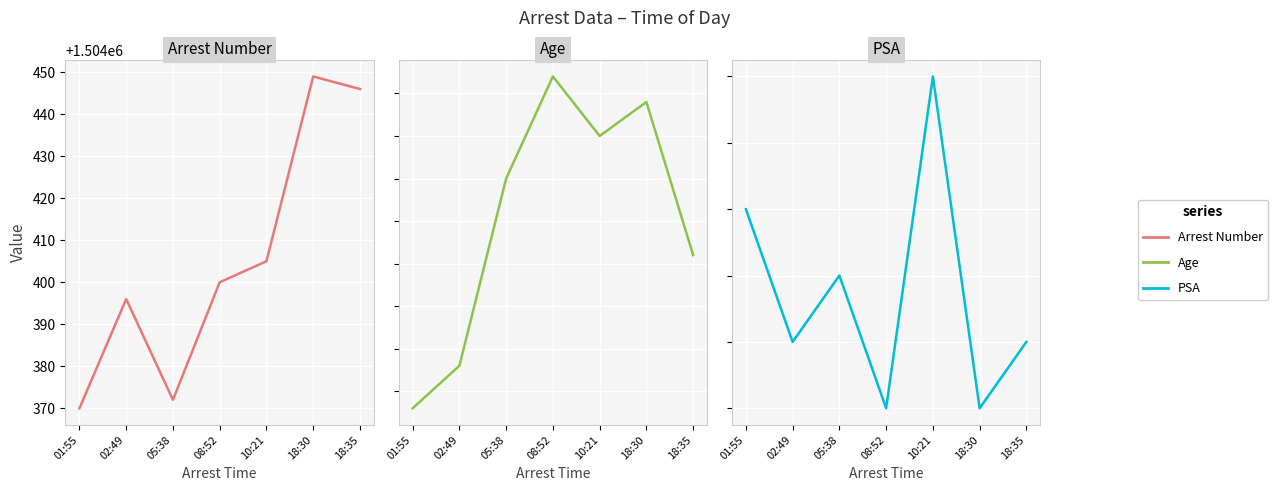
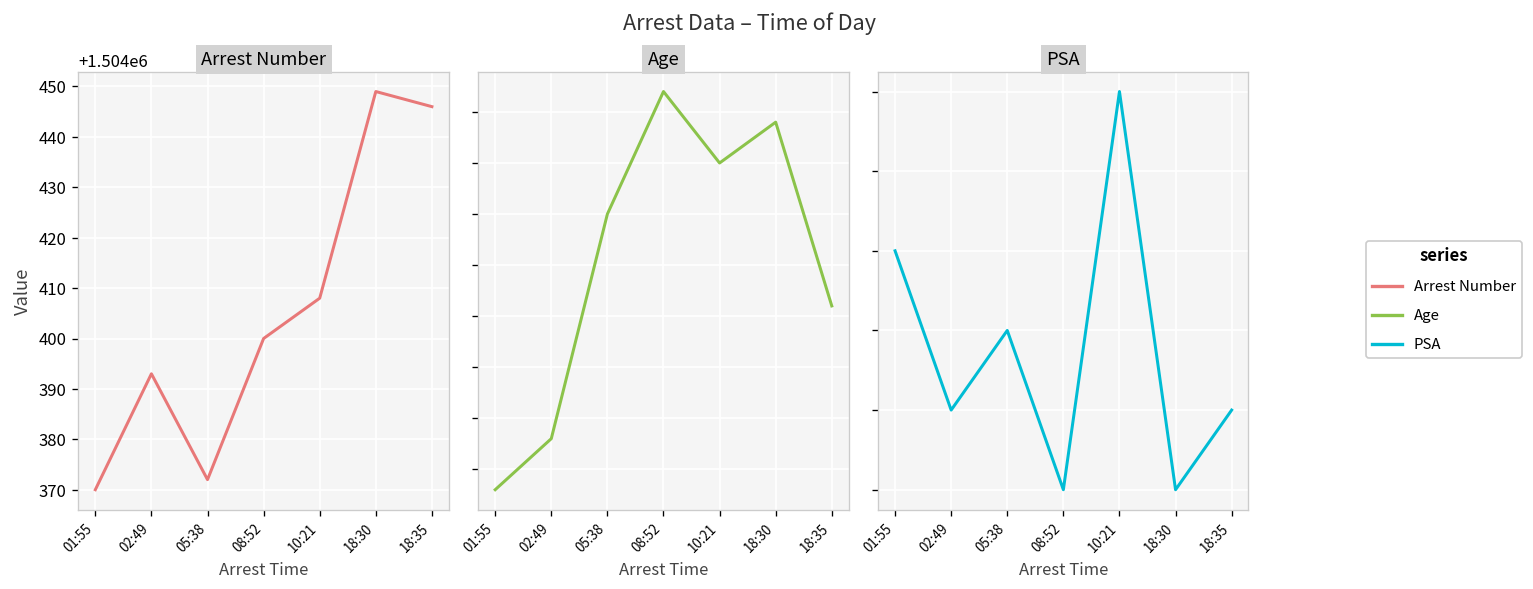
Arrest Number, 02:49: 1504396 -> 1504393
Arrest Number, 10:21: 1504405 -> 1504408
